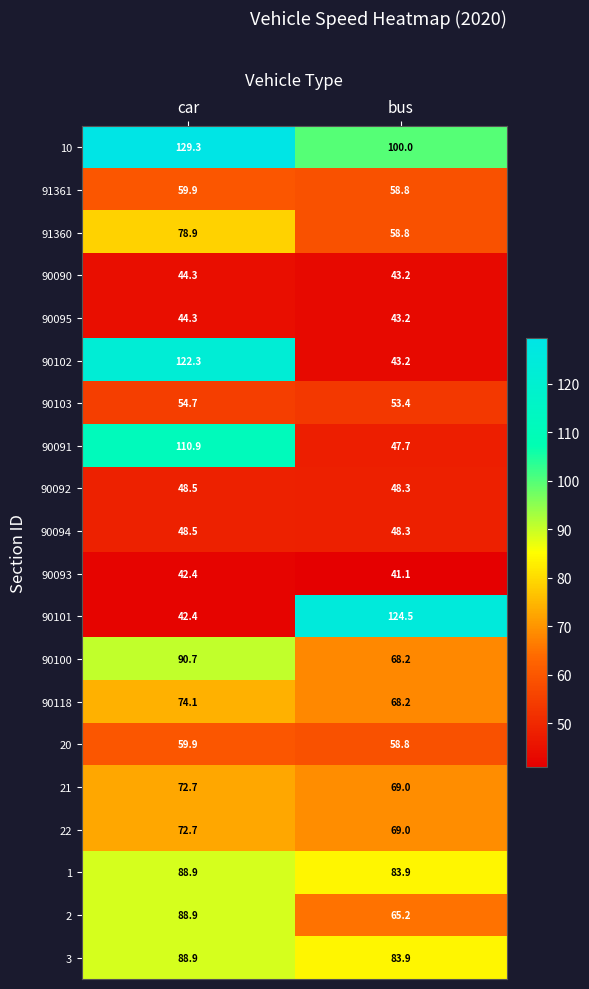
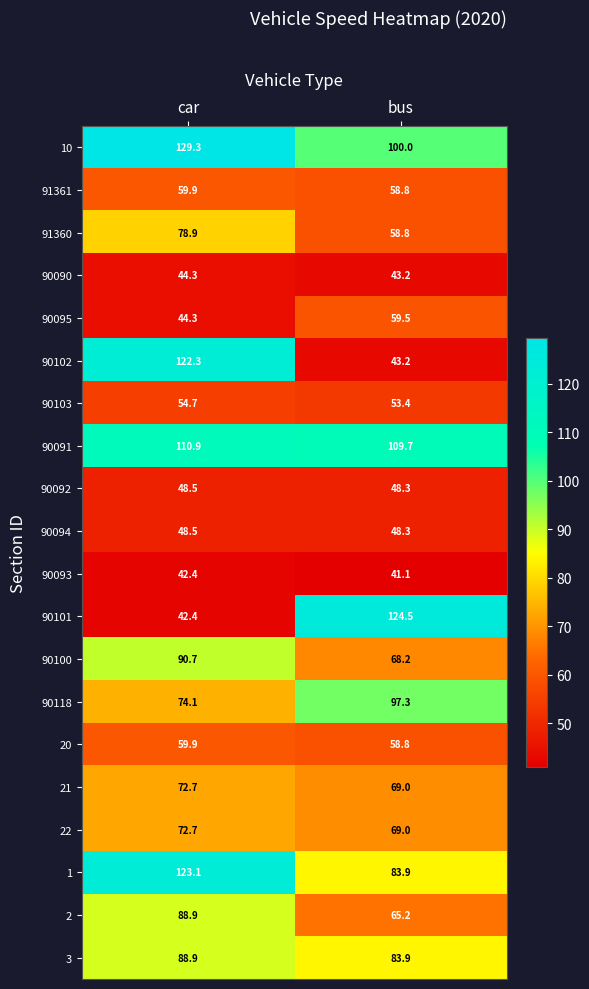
90095, bus: 43.2 -> 59.5
90091, bus: 47.7 -> 109.7
90118, bus: 68.2 -> 97.3
1, car: 88.9 -> 123.1
